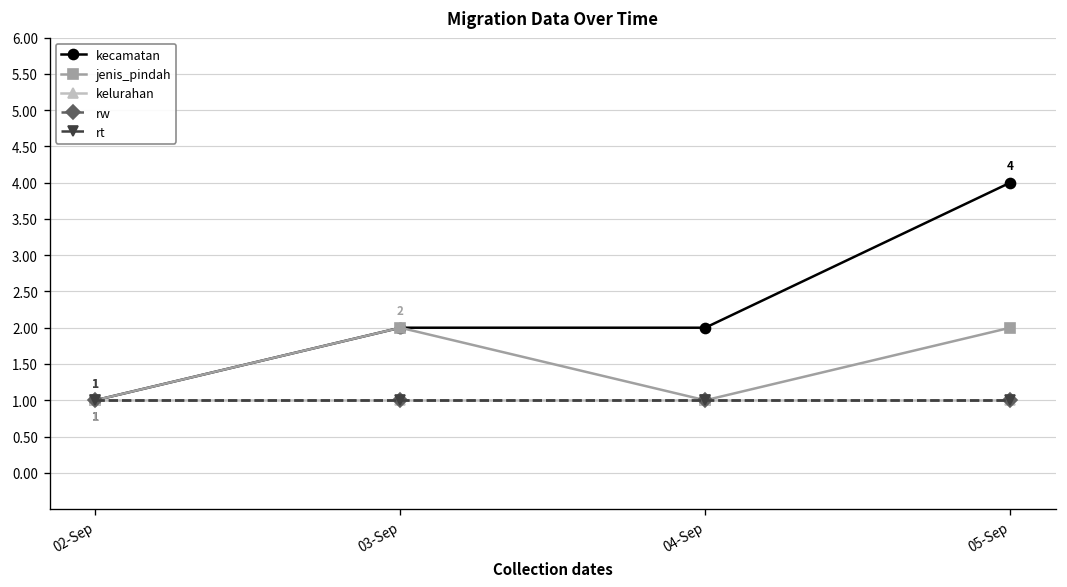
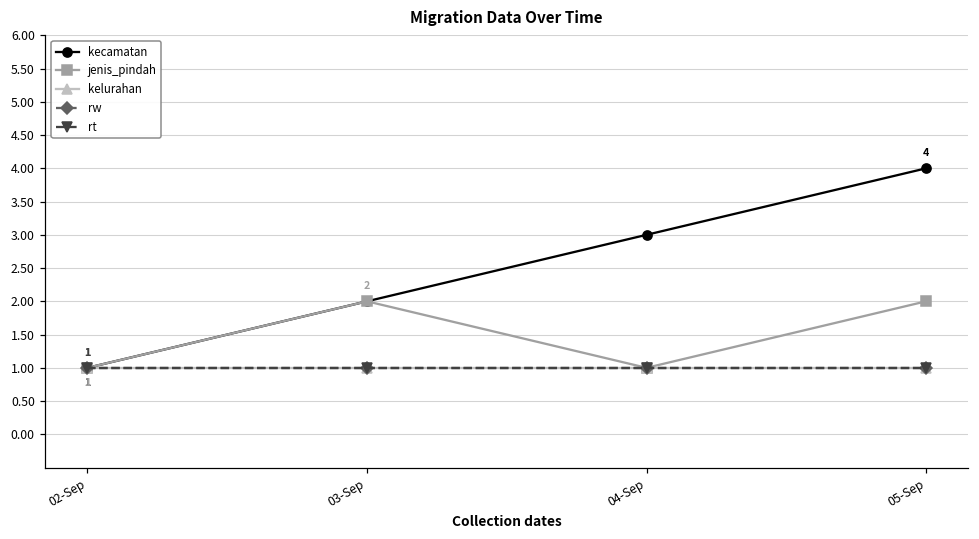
kecamatan, 04-Sep: 2 -> 3
